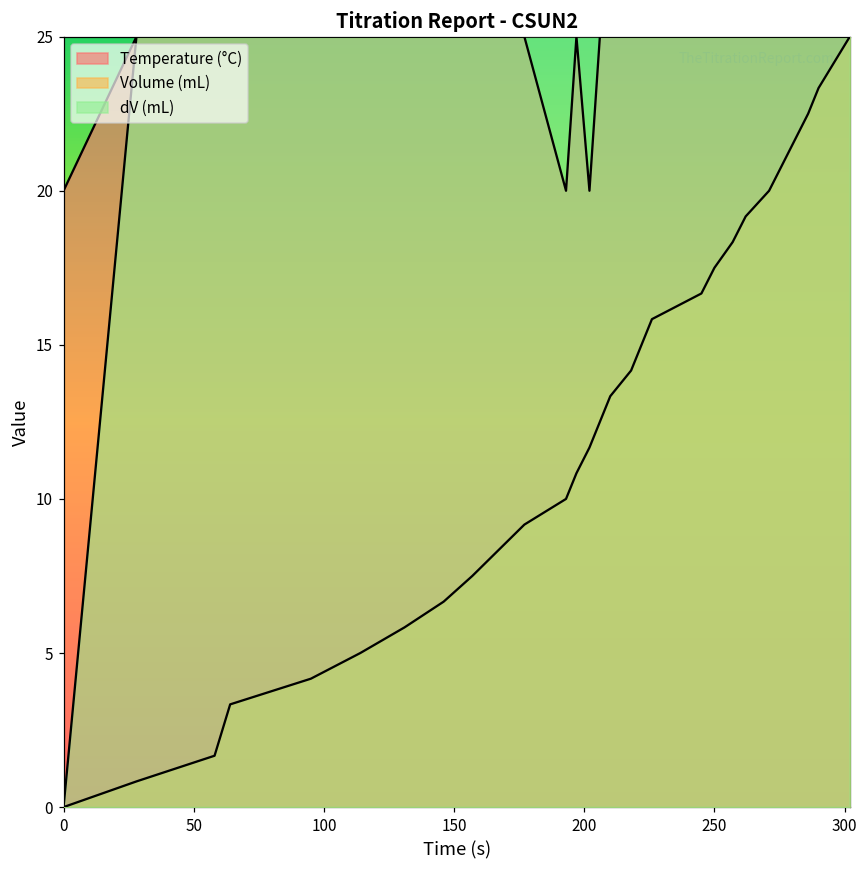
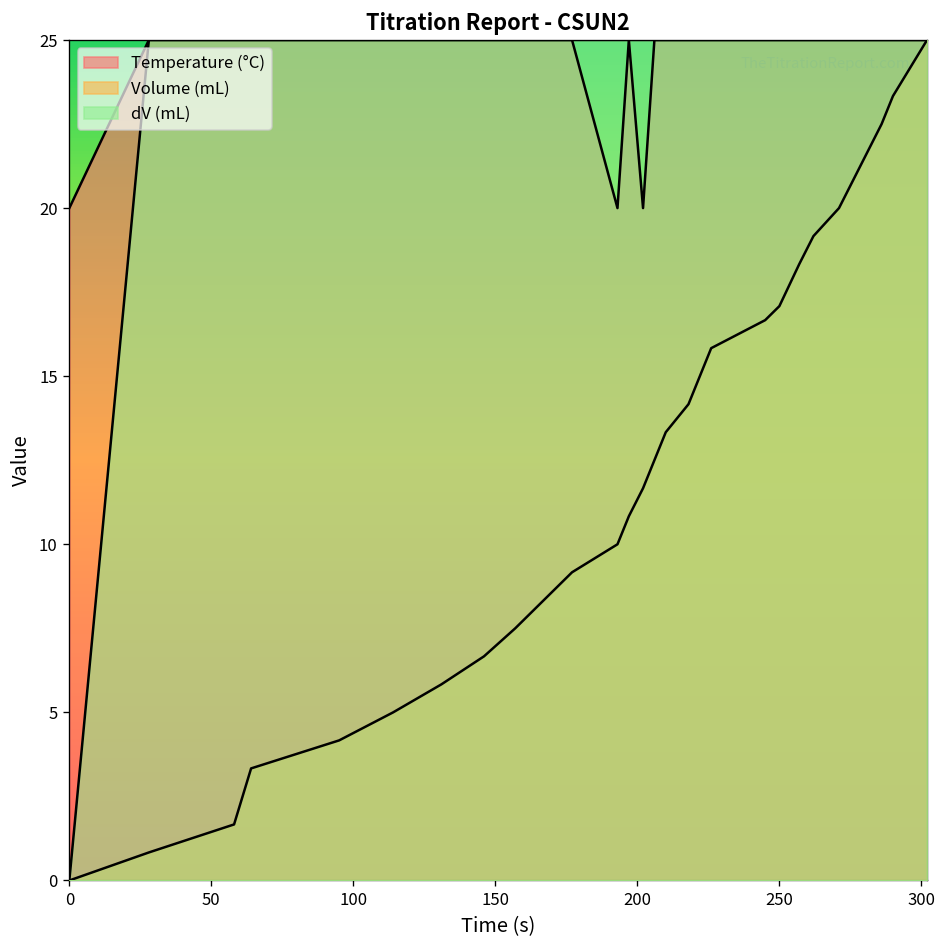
Volume (mL), 250: 17.5 -> 17.1
